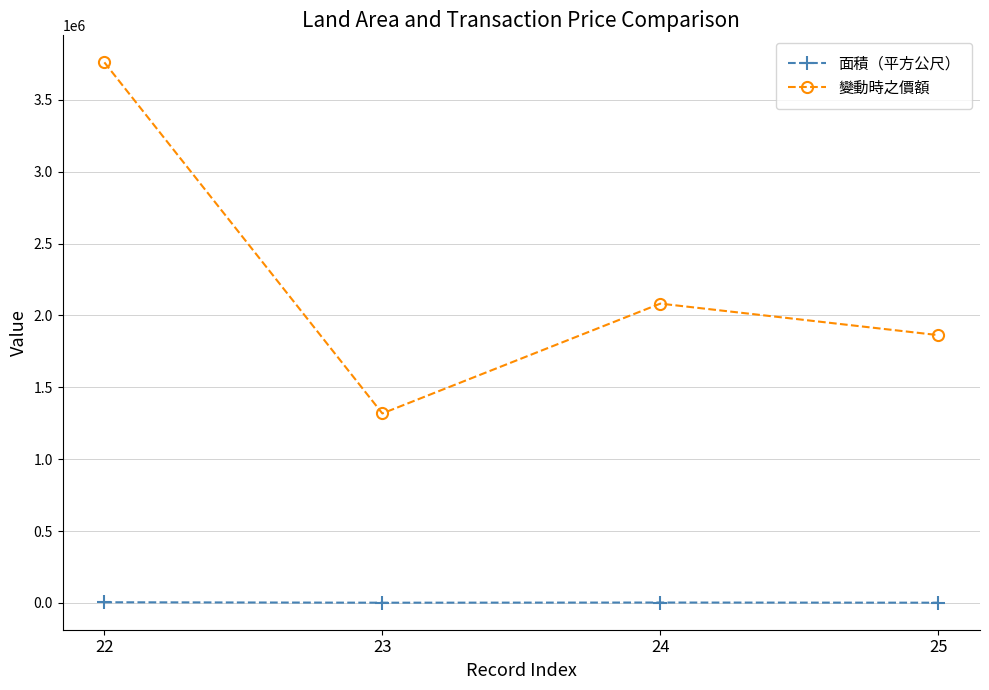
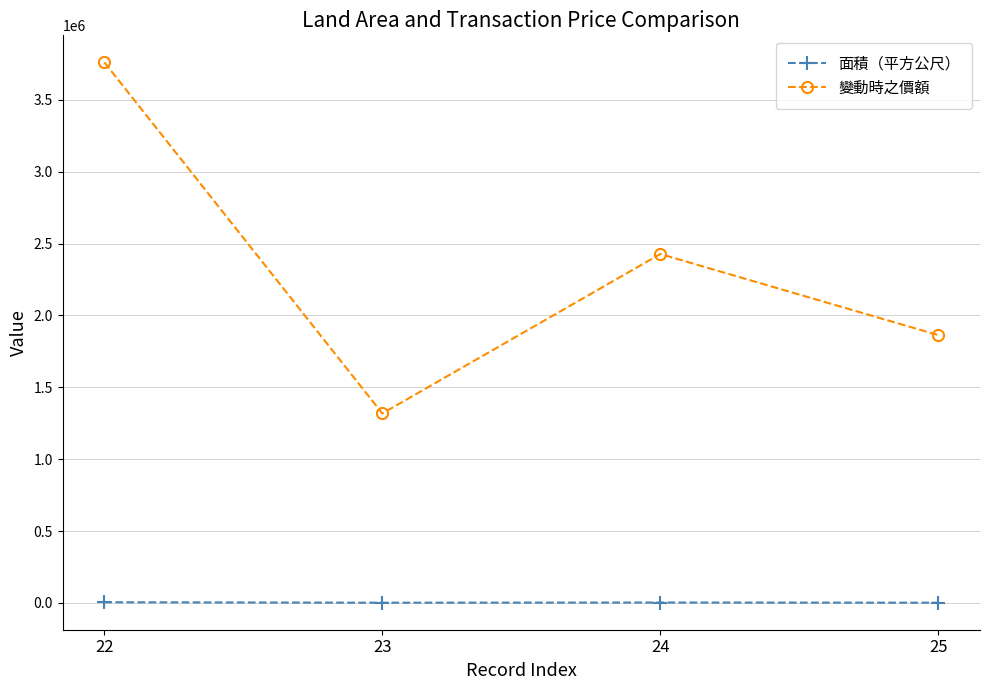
變動時之價額, 24: 2080000 -> 2430000
